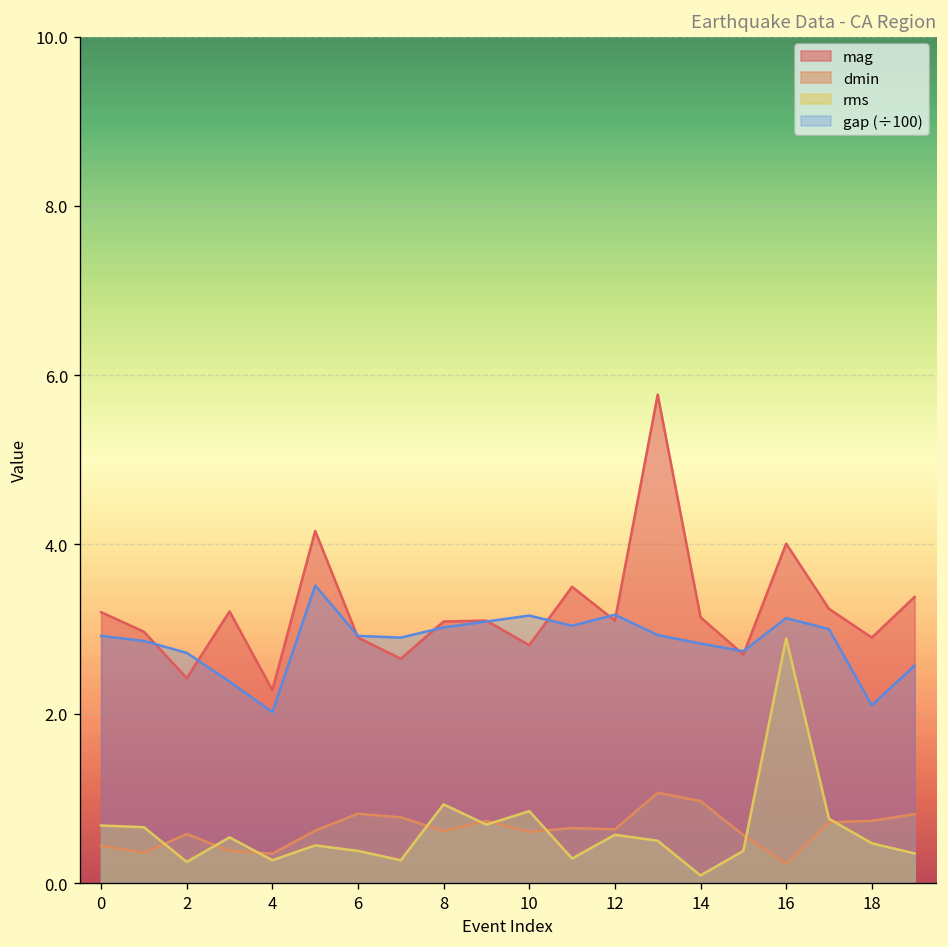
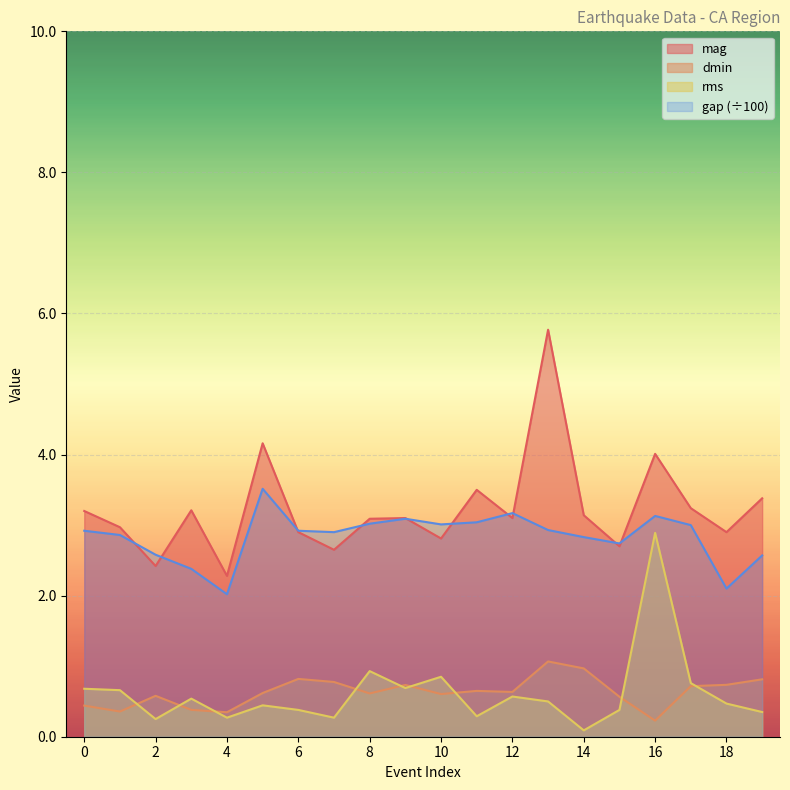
gap (÷100), 2: 2.7 -> 2.6
gap (÷100), 10: 3.2 -> 3.0
